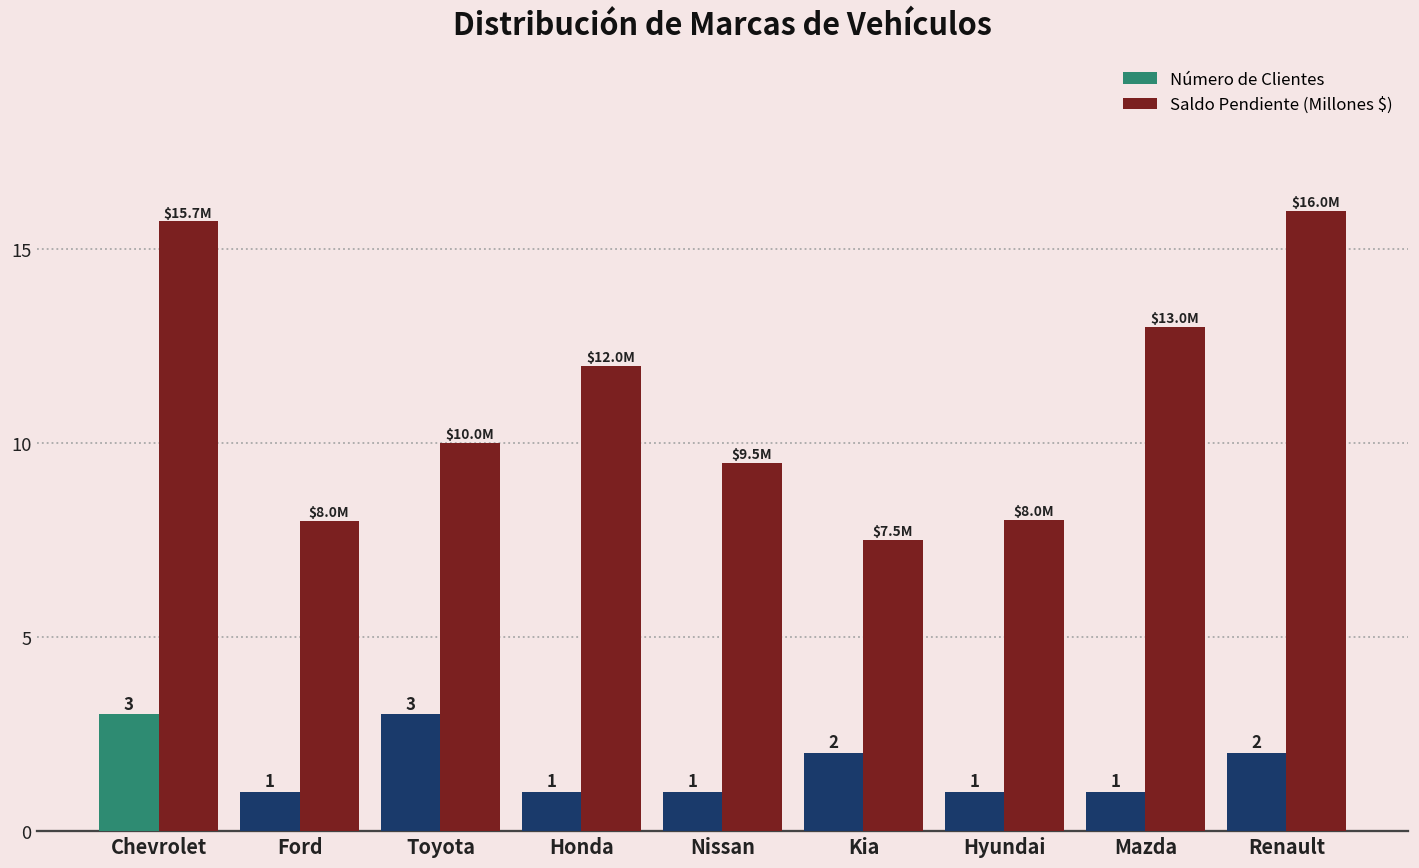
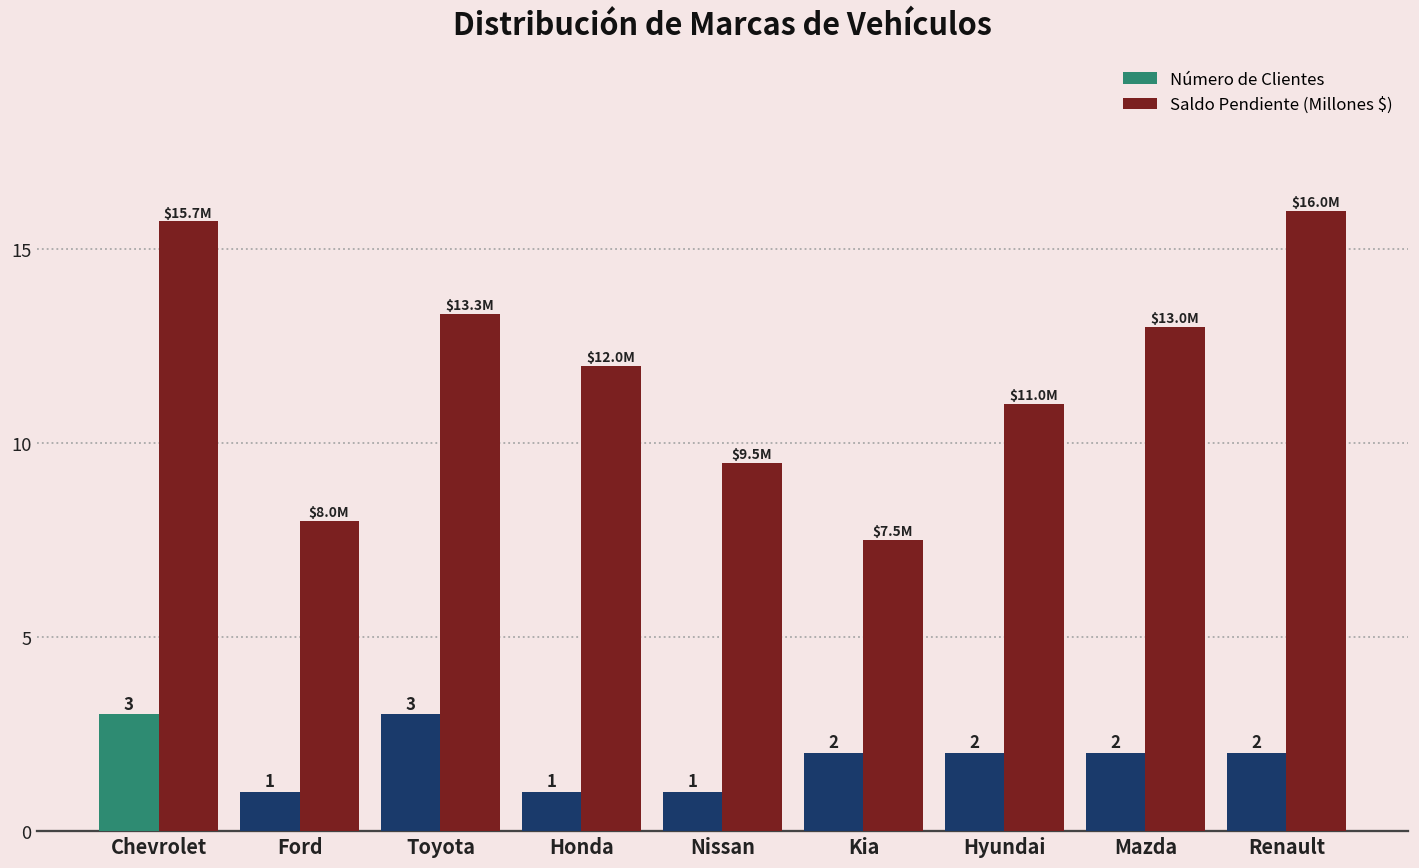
Saldo Pendiente (Millones $), Toyota: $10.0M -> $13.3M
Número de Clientes, Hyundai: 1 -> 2
Saldo Pendiente (Millones $), Hyundai: $8.0M -> $11.0M
Número de Clientes, Mazda: 1 -> 2
